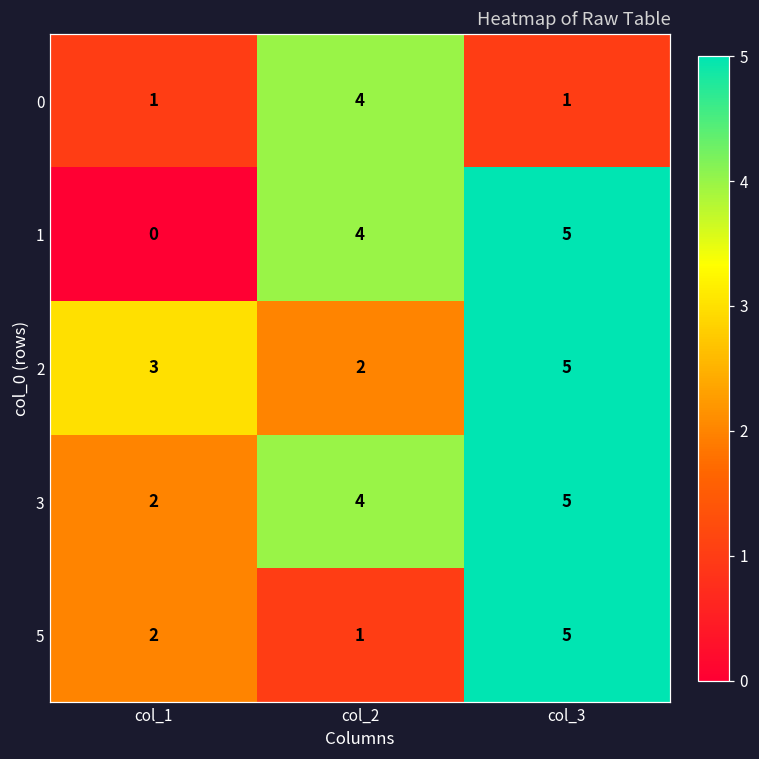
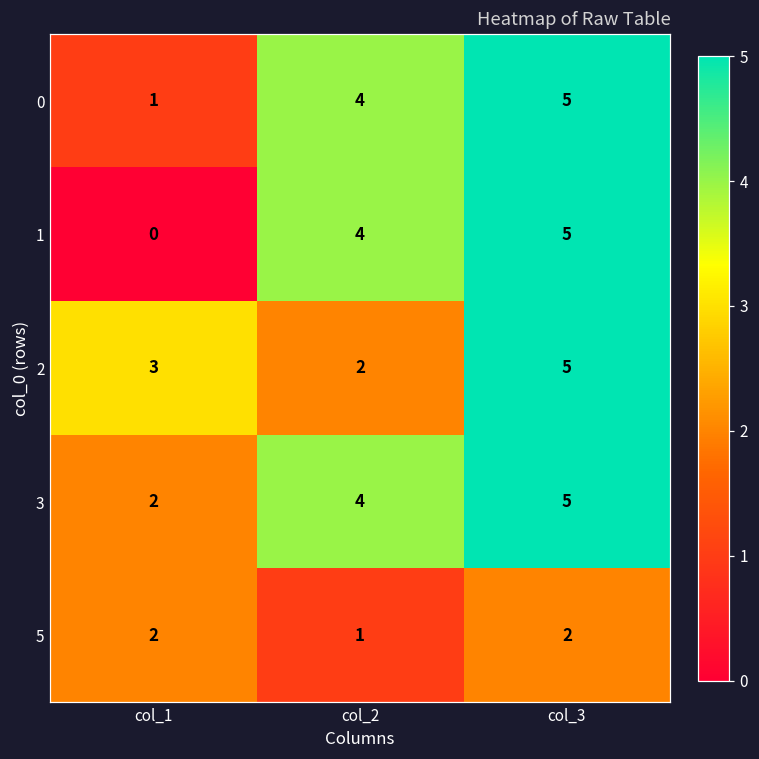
0, col_3: 1 -> 5
5, col_3: 5 -> 2
